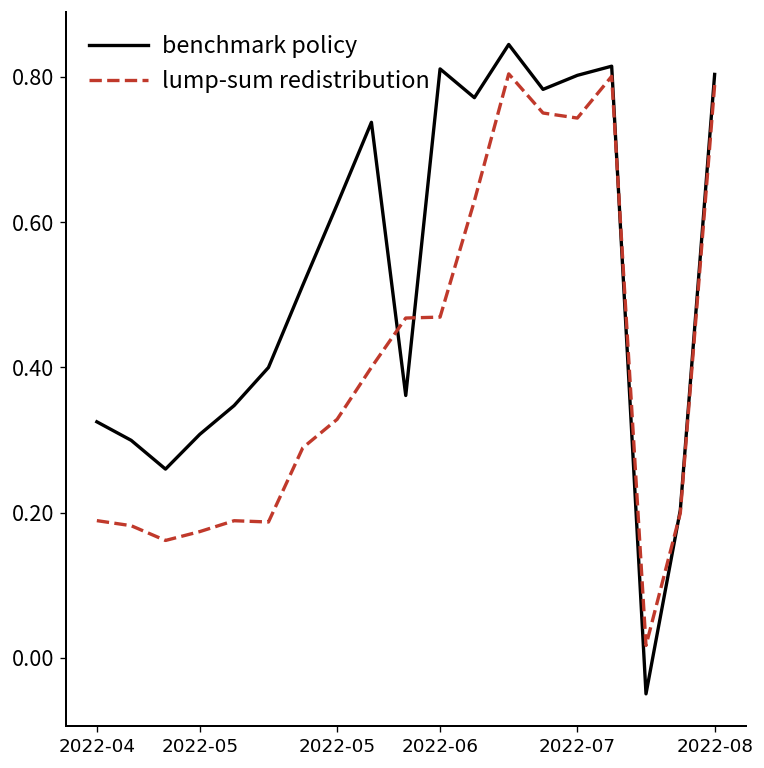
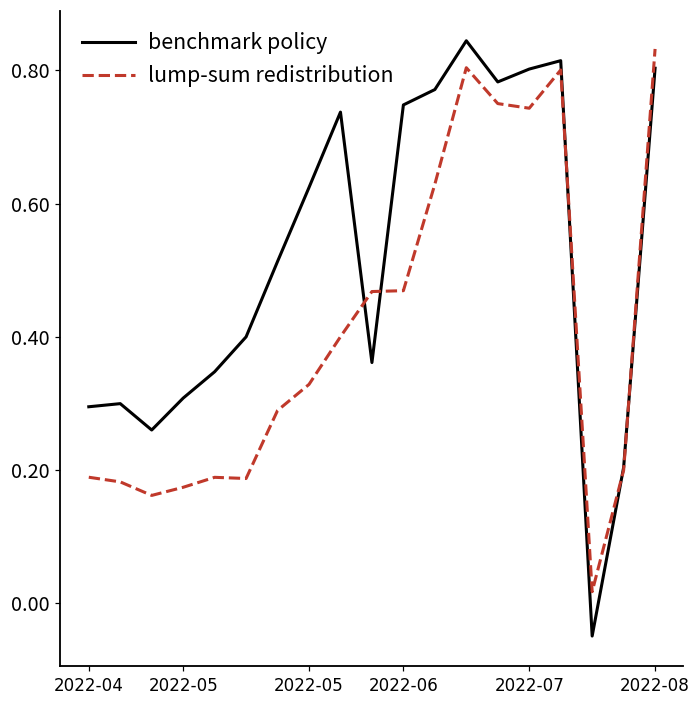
benchmark policy, 2022-04: 0.32 -> 0.29
benchmark policy, 2022-06: 0.81 -> 0.75
lump-sum redistribution, 2022-08: 0.79 -> 0.83
